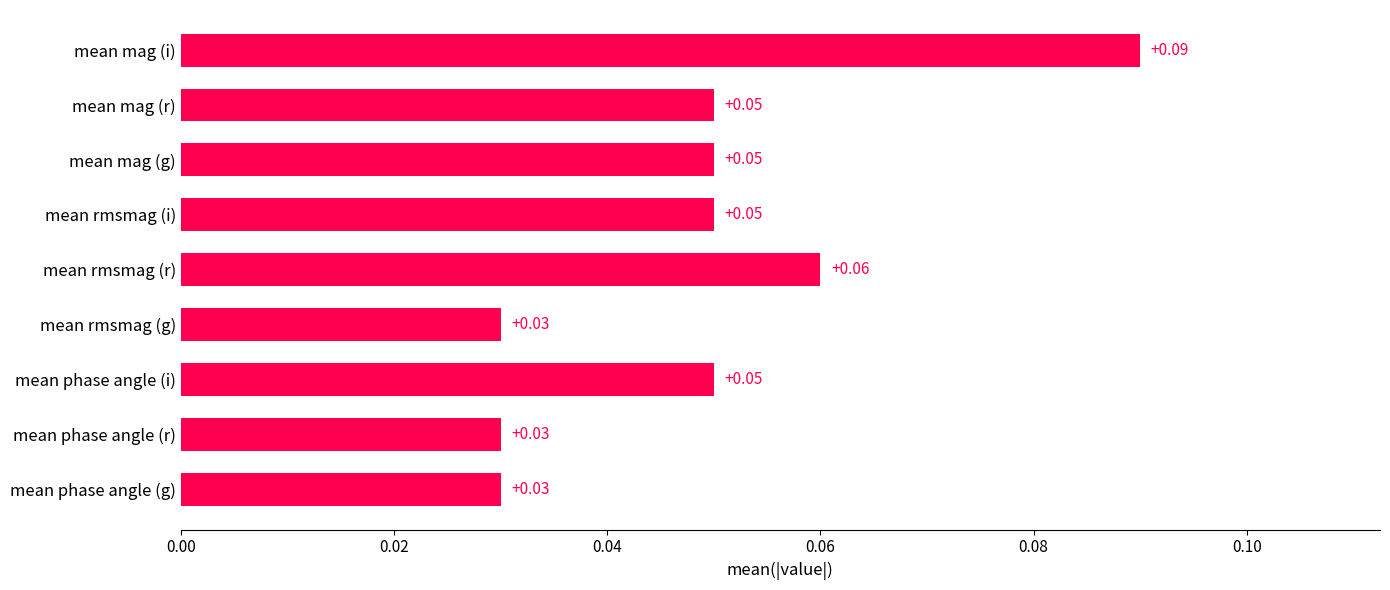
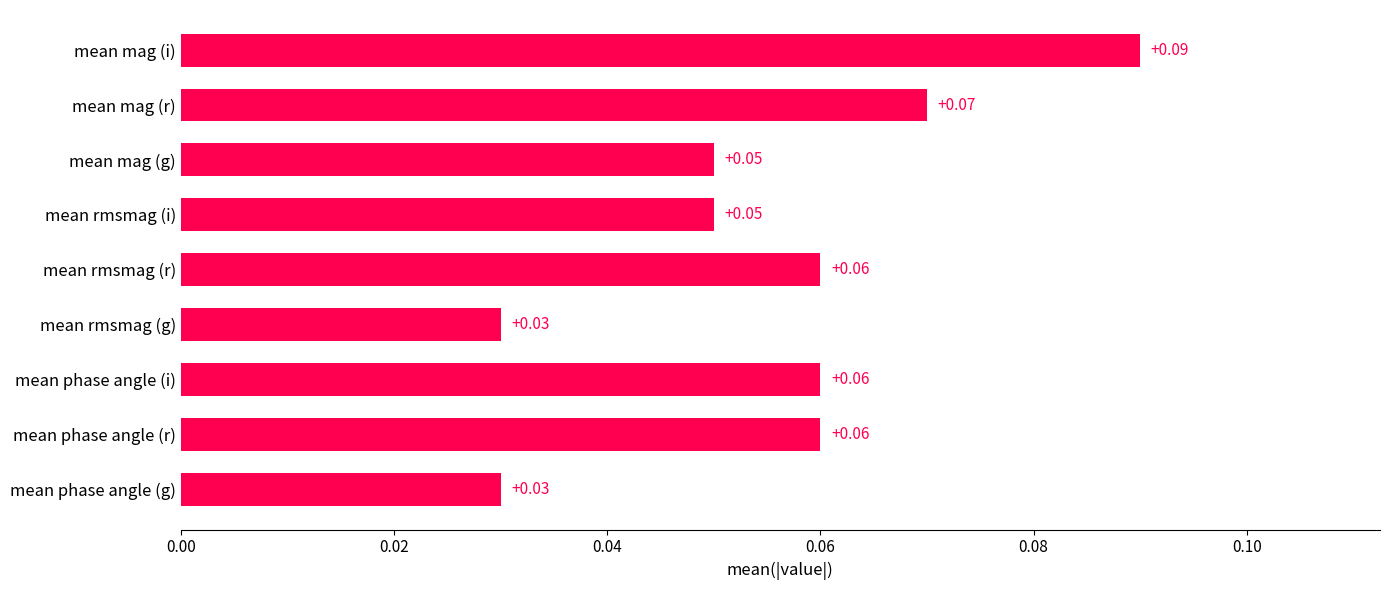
mean mag (r): +0.05 -> +0.07
mean phase angle (i): +0.05 -> +0.06
mean phase angle (r): +0.03 -> +0.06
